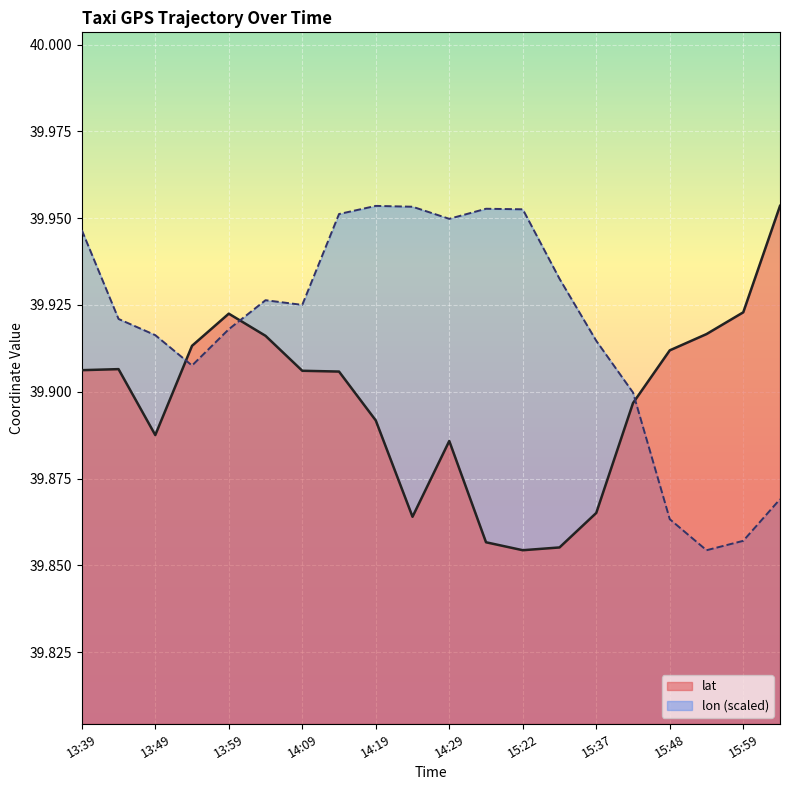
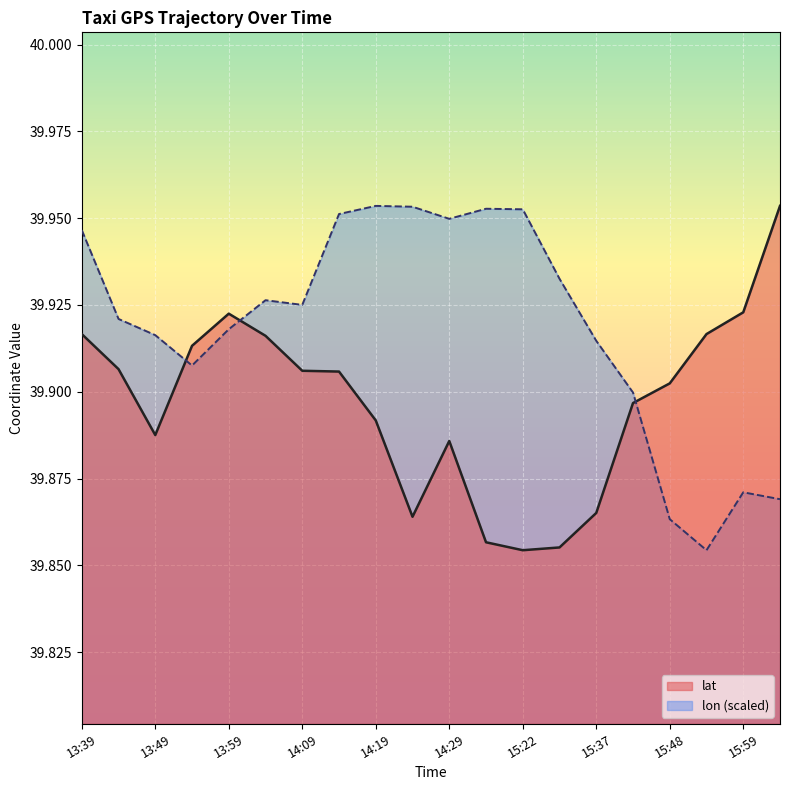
lat, 13:39: 39.906 -> 39.917
lat, 15:48: 39.912 -> 39.902
lon (scaled), 15:59: 39.857 -> 39.871
